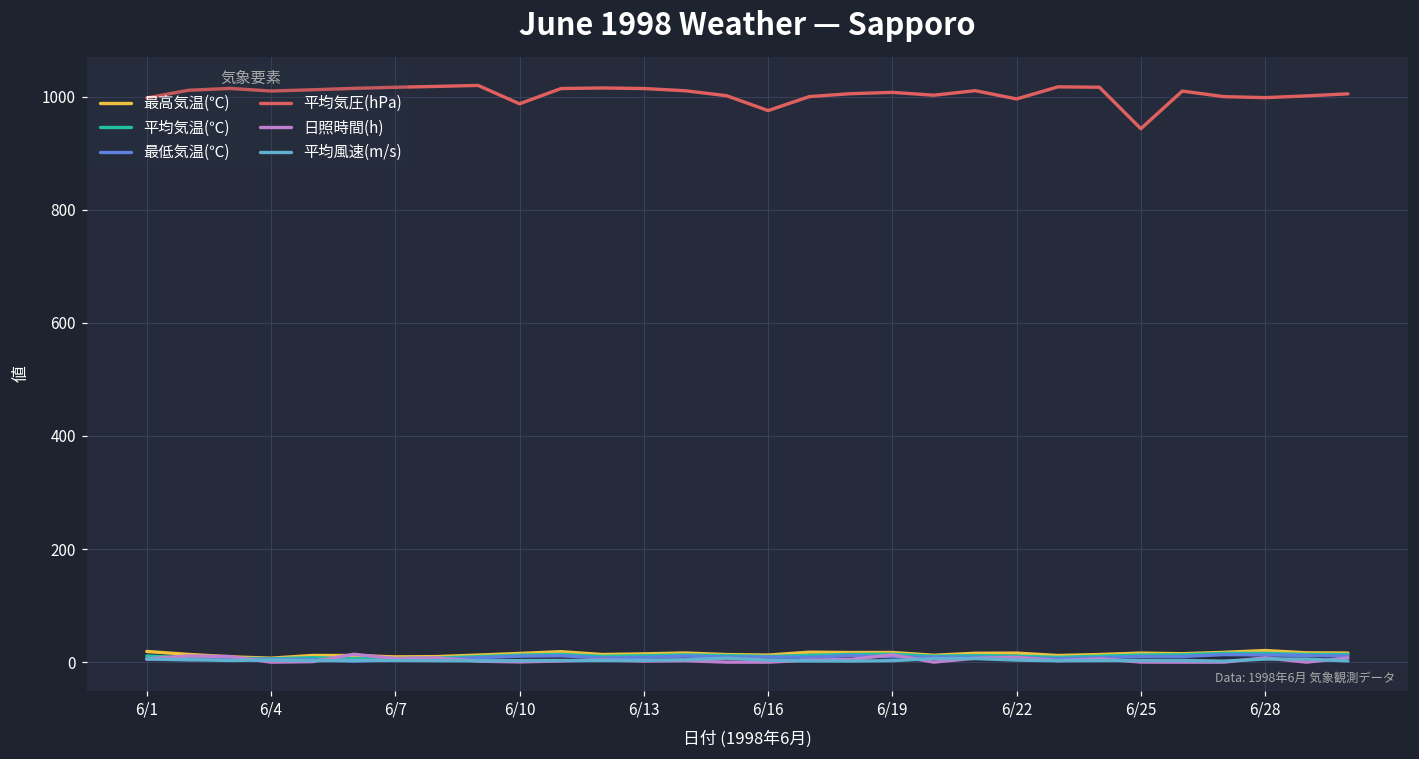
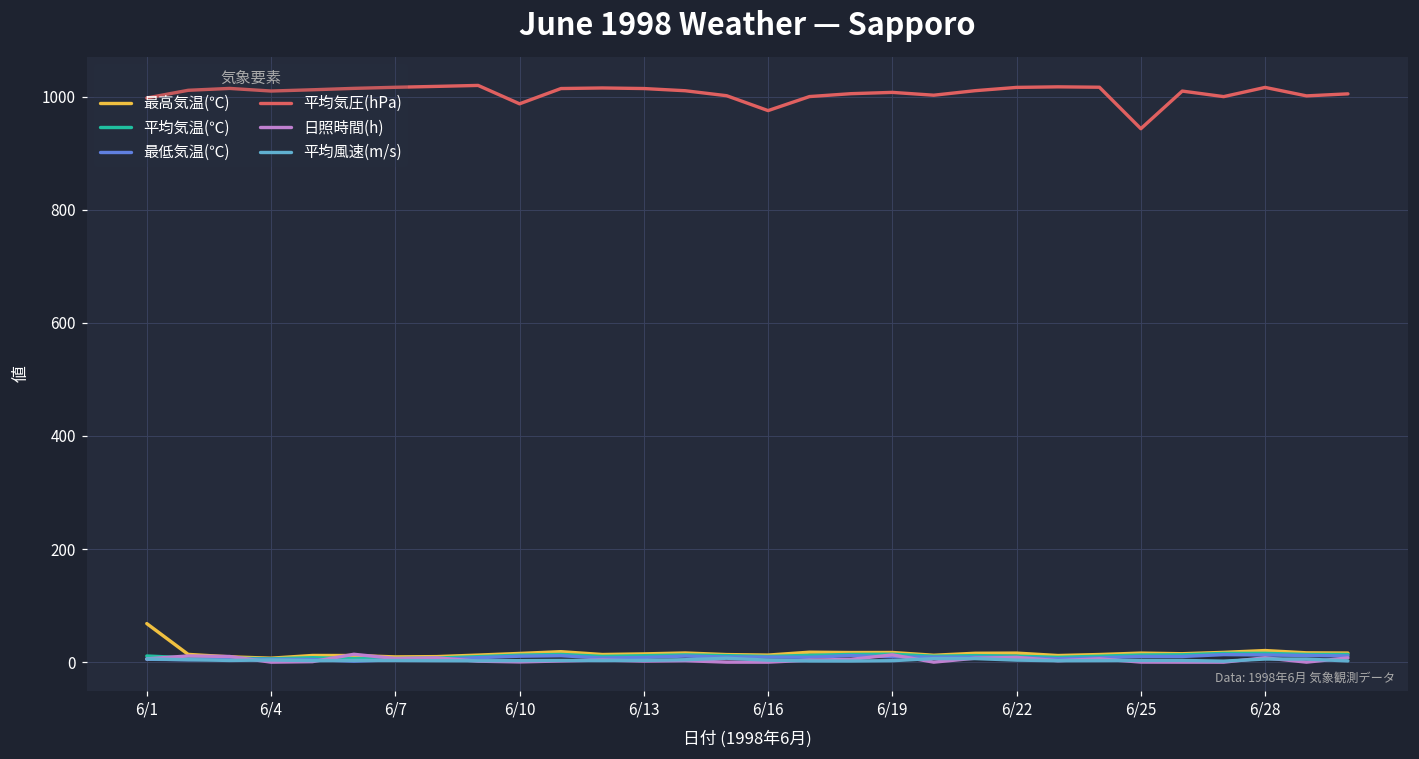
最高気温(℃), 6/1: 20 -> 70
平均気圧(hPa), 6/22: 1000 -> 1020
平均気圧(hPa), 6/28: 1000 -> 1020
